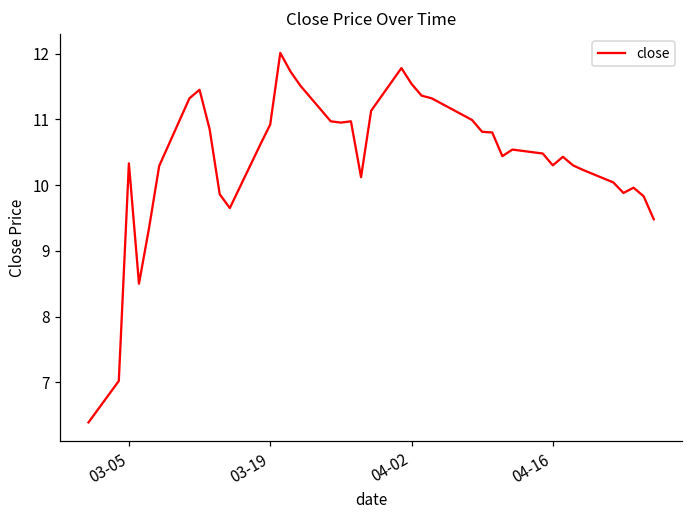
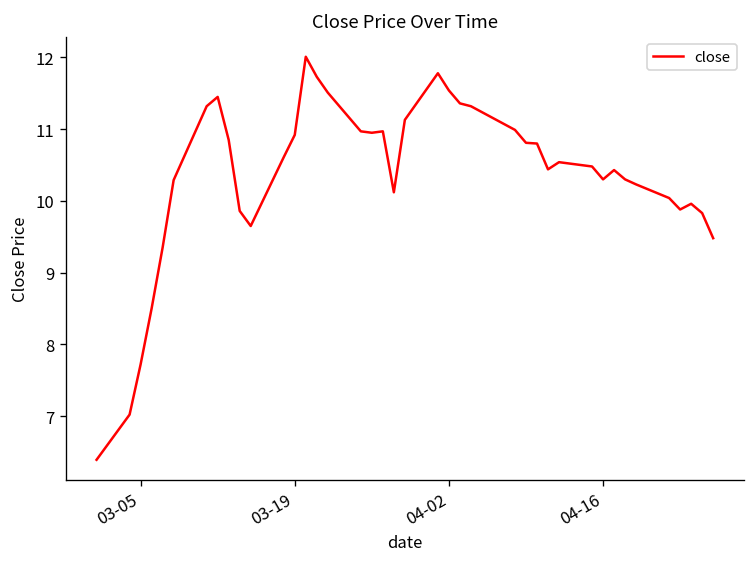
03-05: 10.3 -> 7.7
